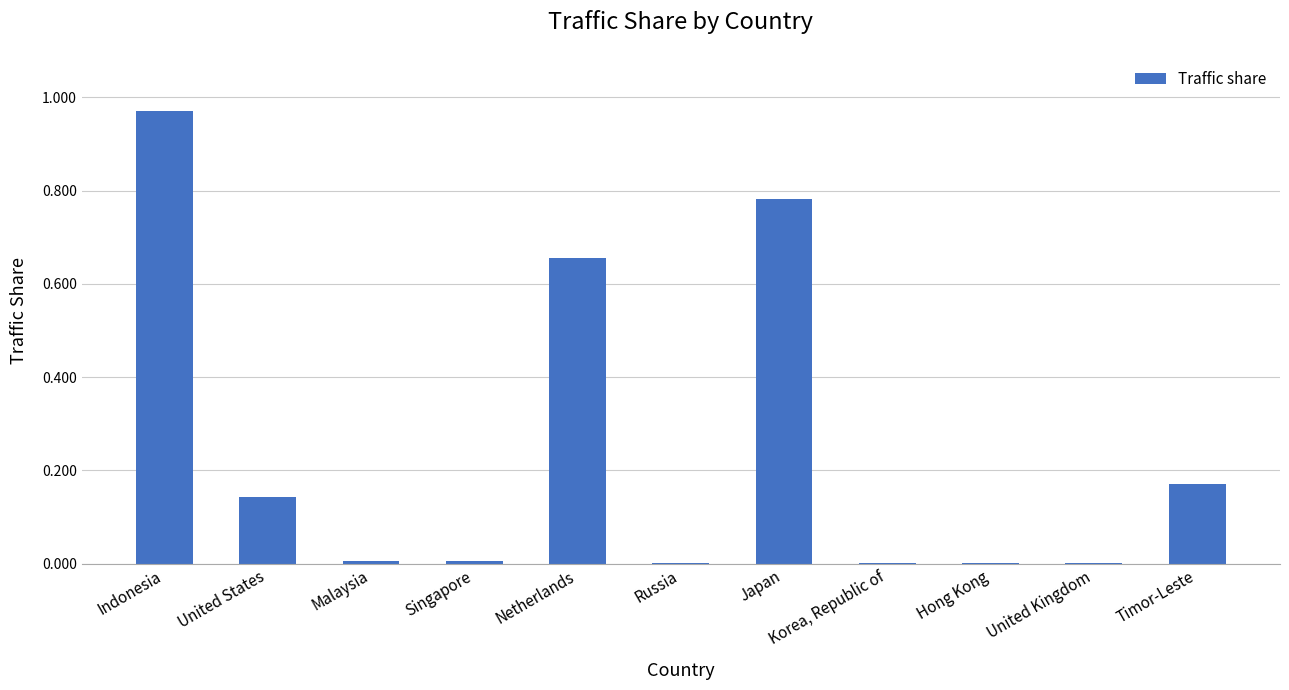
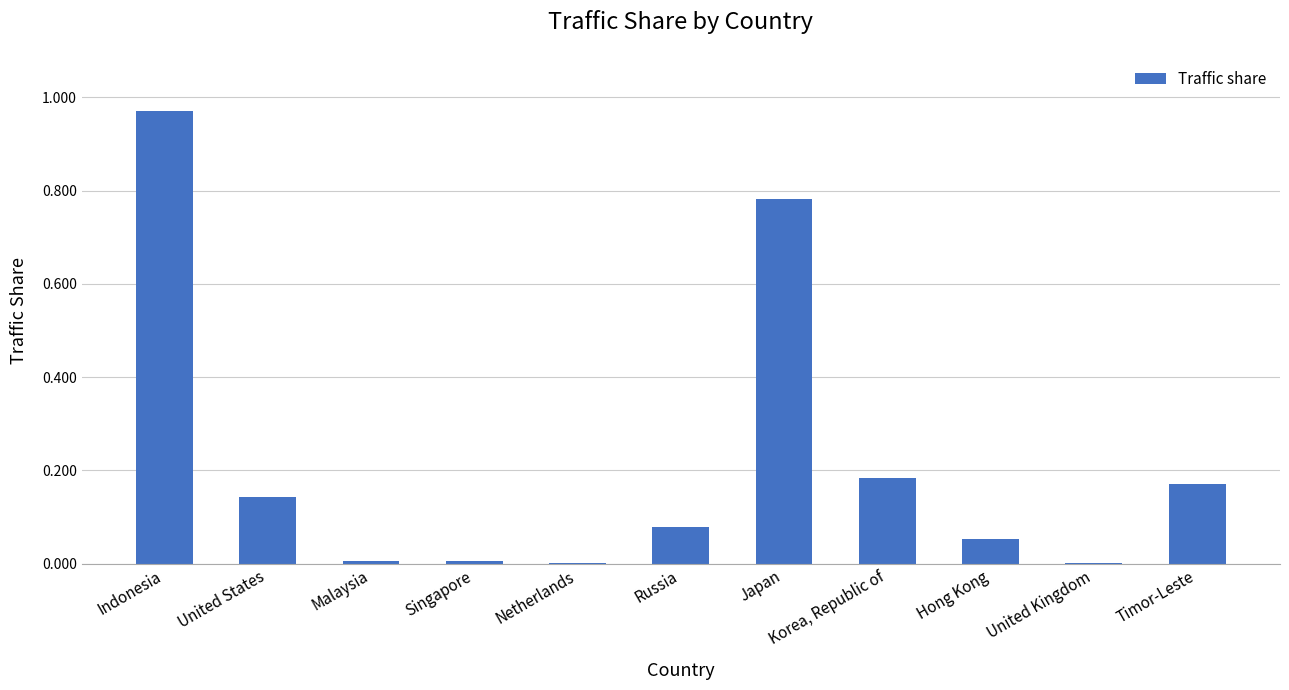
Netherlands: 0.66 -> 0.00
Russia: 0.00 -> 0.08
Korea, Republic of: 0.00 -> 0.18
Hong Kong: 0.00 -> 0.05
